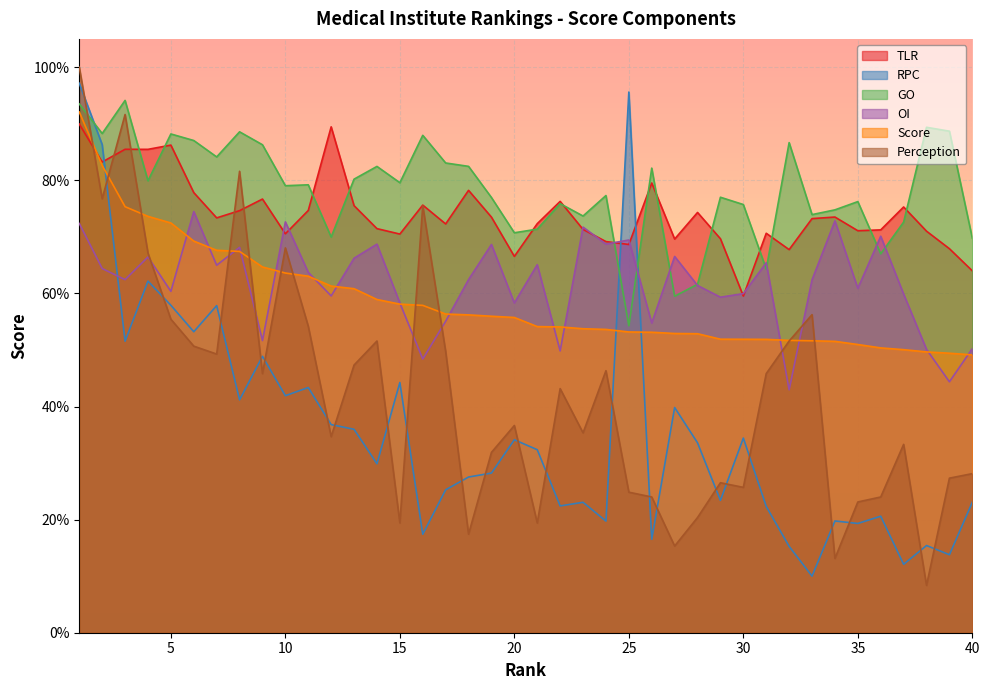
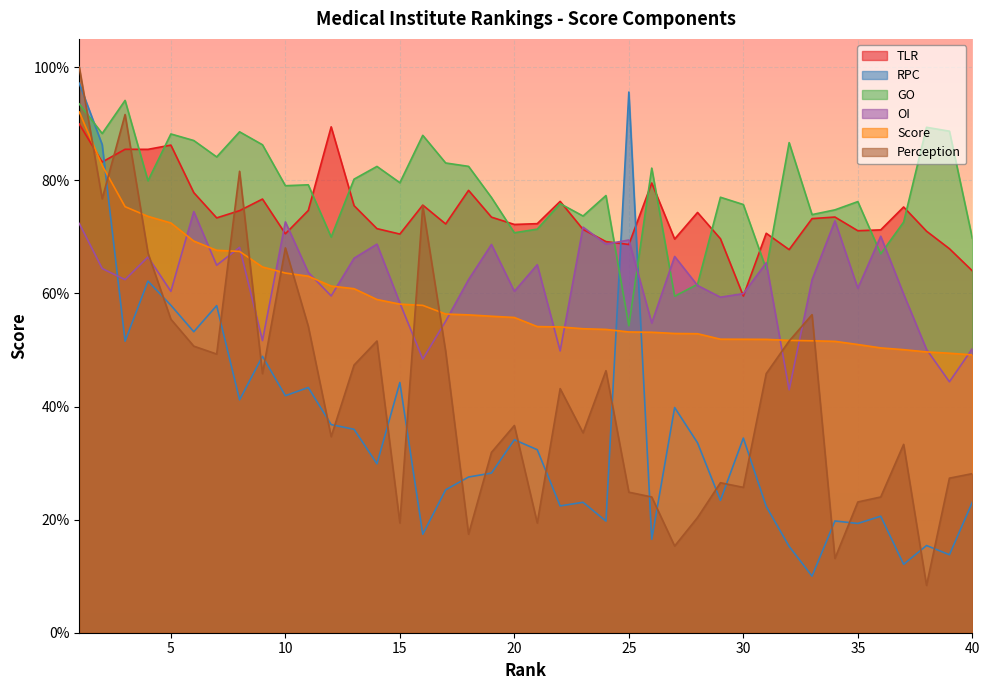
TLR, 20: 67% -> 72%
OI, 20: 58% -> 60%
